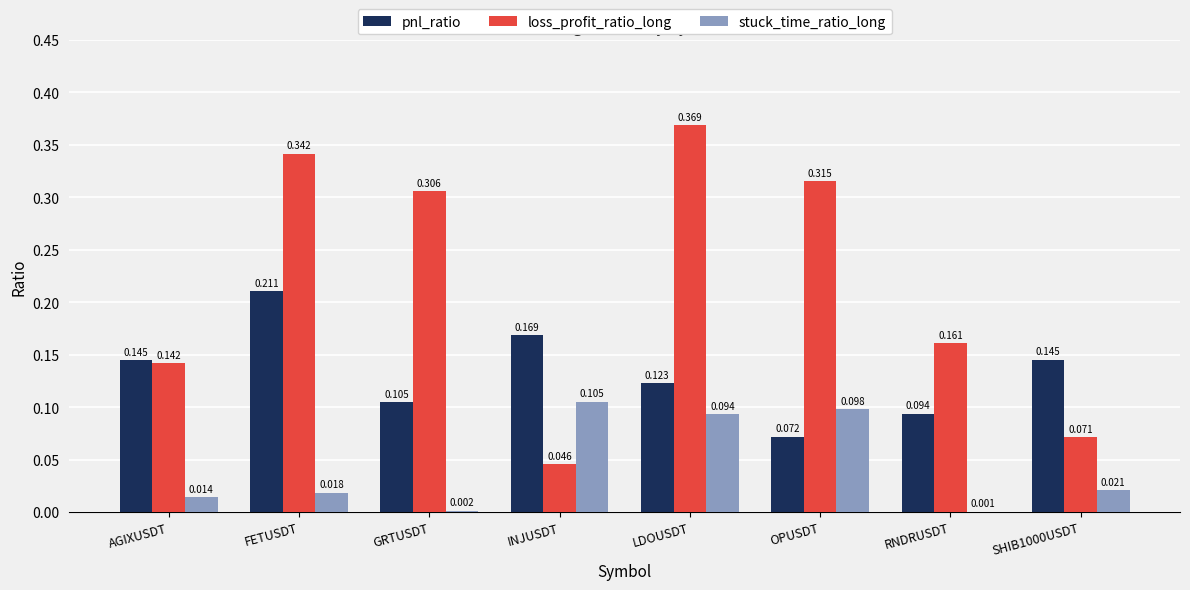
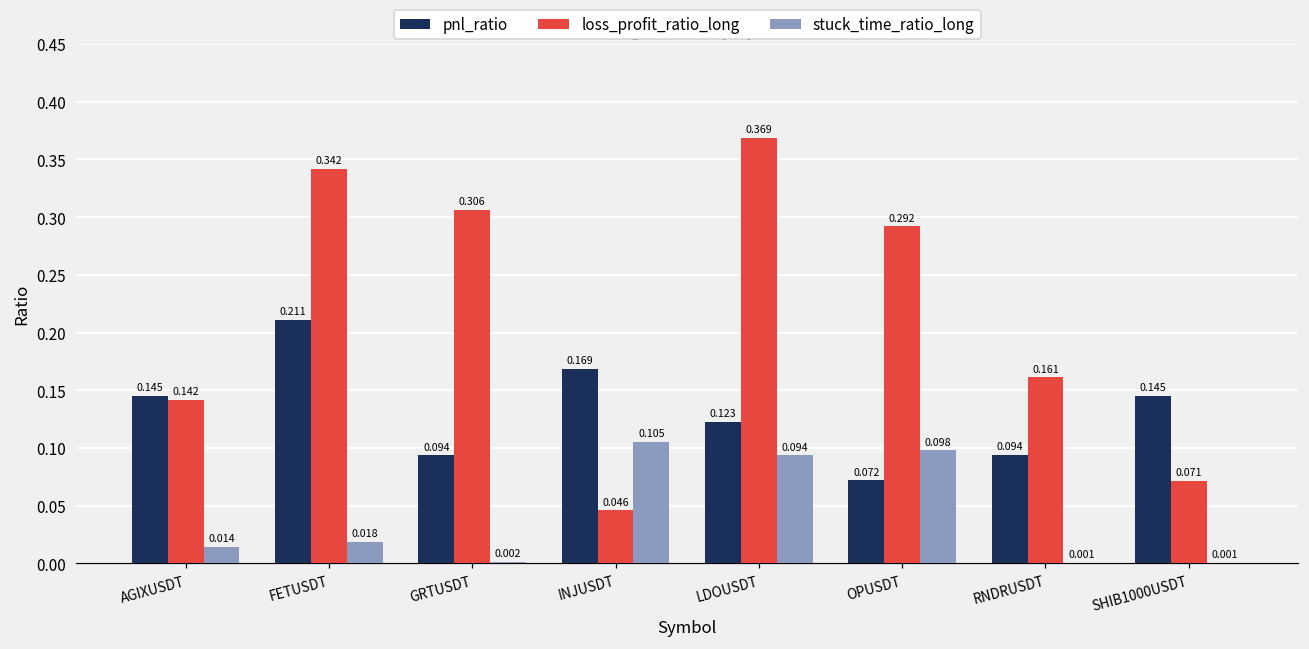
pnl_ratio, GRTUSDT: 0.105 -> 0.094
loss_profit_ratio_long, OPUSDT: 0.315 -> 0.292
stuck_time_ratio_long, SHIB1000USDT: 0.021 -> 0.001
